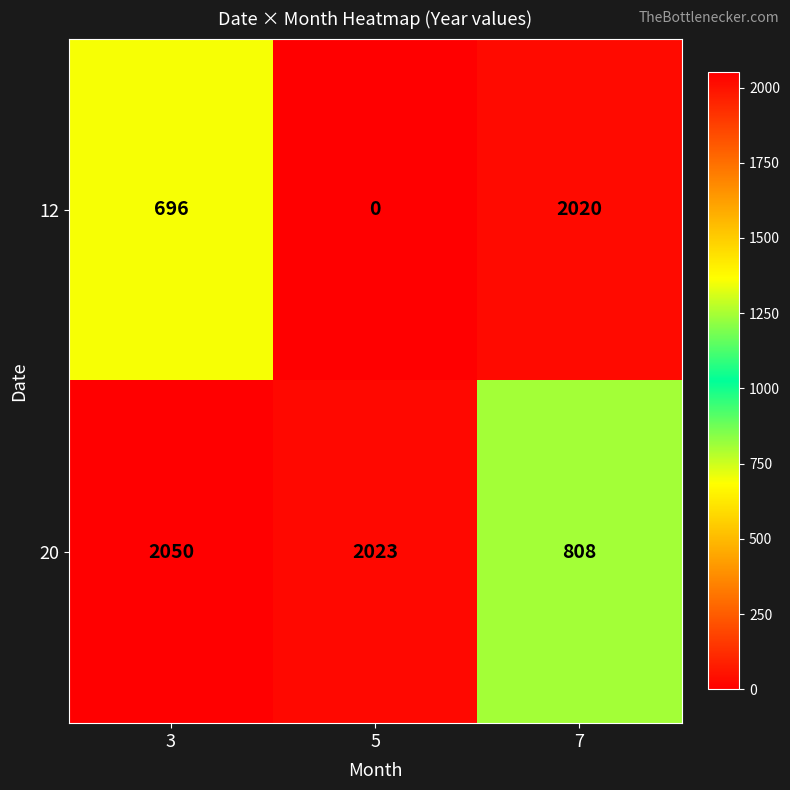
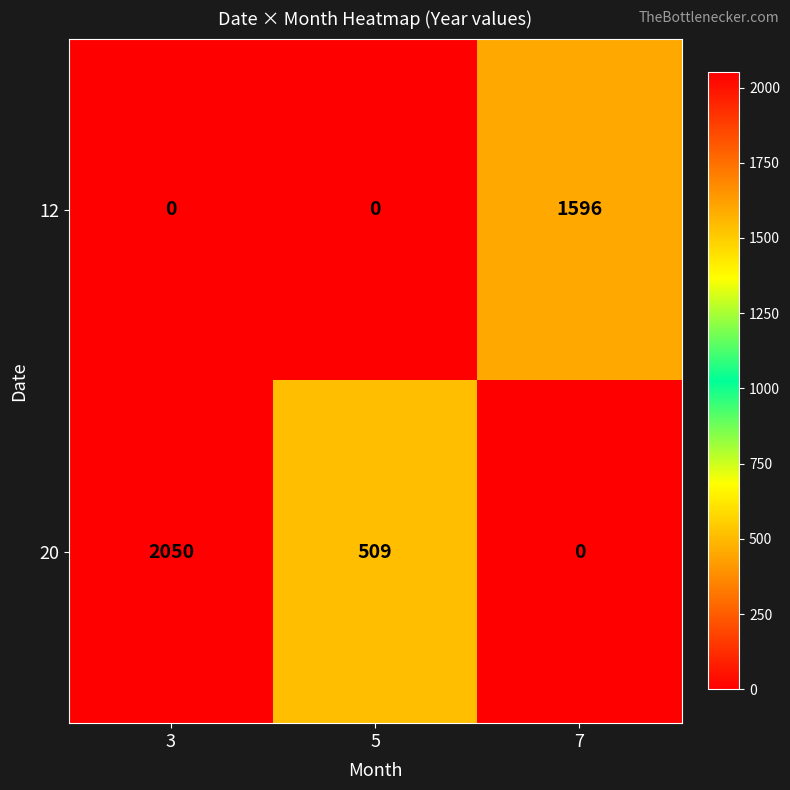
12, 3: 696 -> 0
12, 7: 2020 -> 1596
20, 5: 2023 -> 509
20, 7: 808 -> 0
